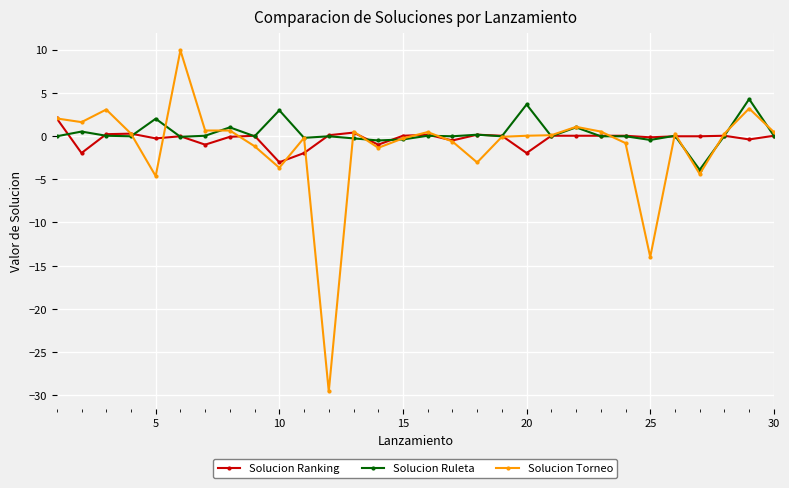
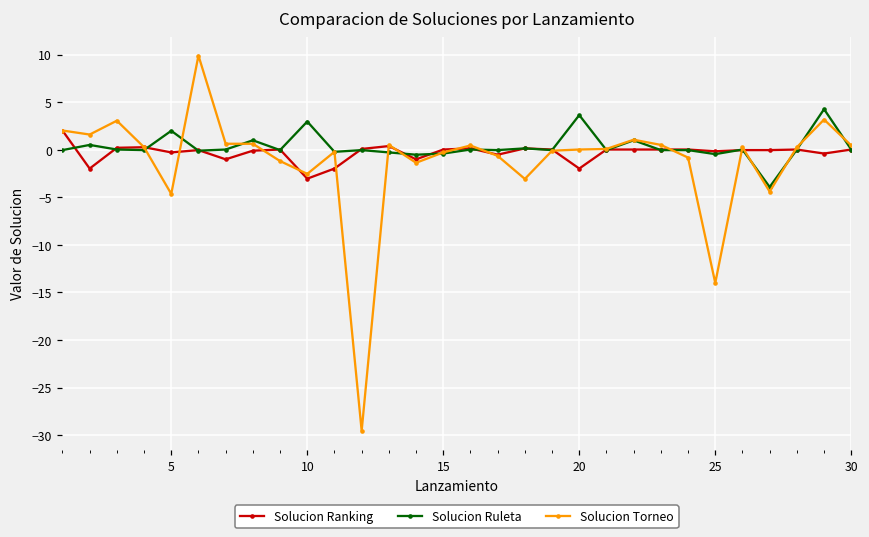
Solucion Torneo, 10: -4 -> -3
